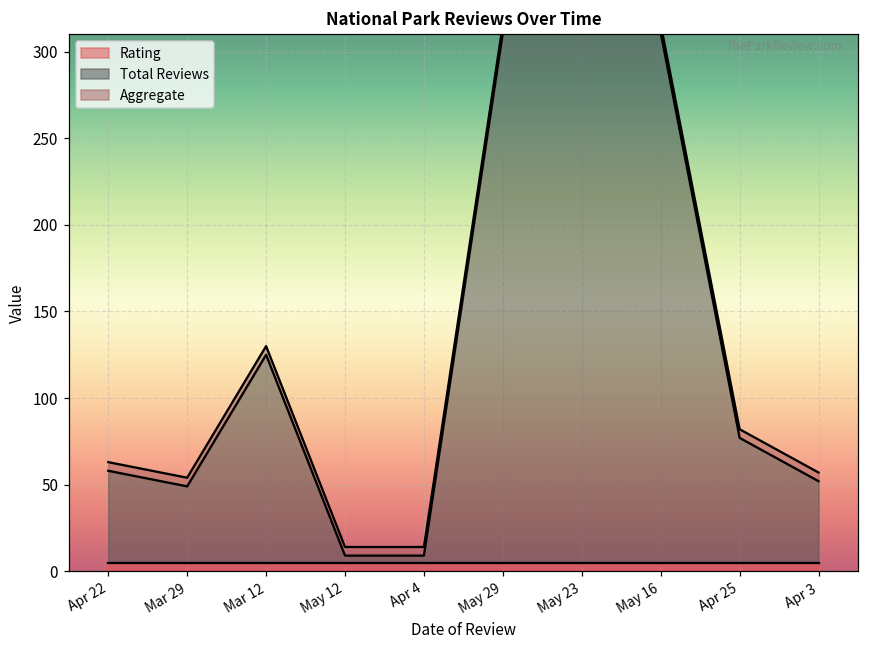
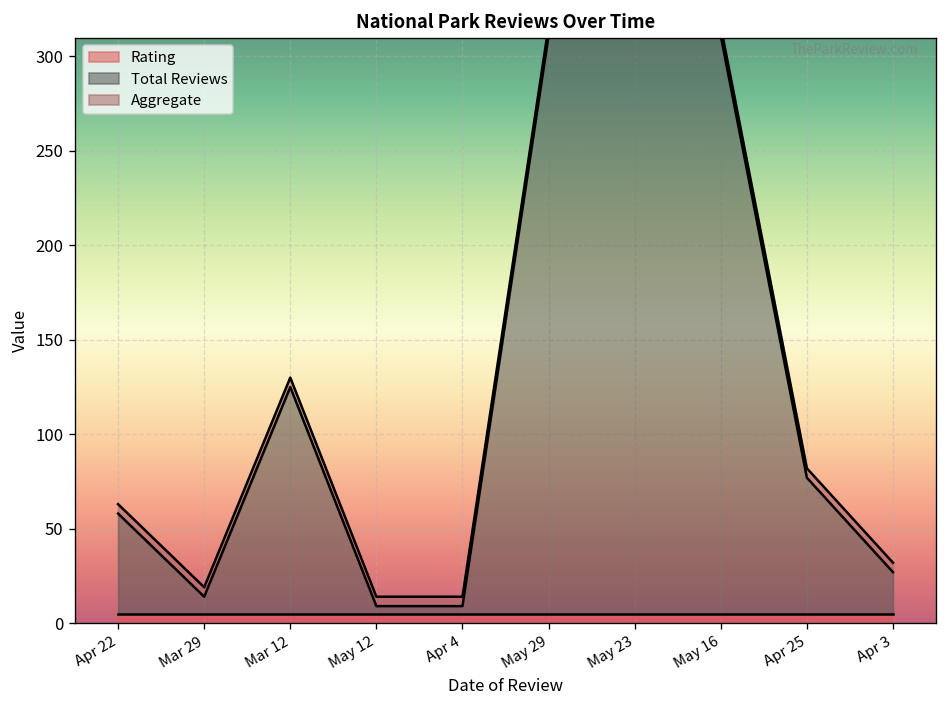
Total Reviews, Mar 29: 49 -> 14
Total Reviews, Apr 3: 52 -> 27
